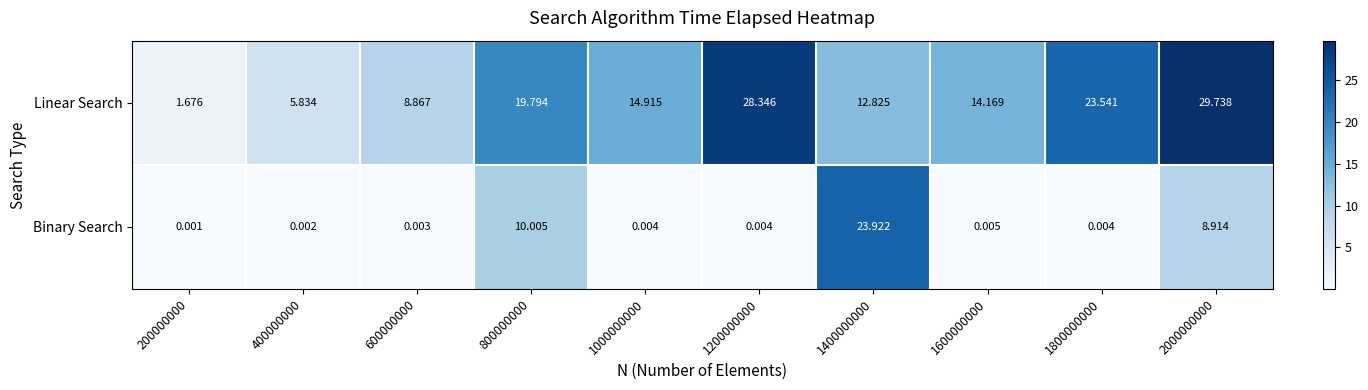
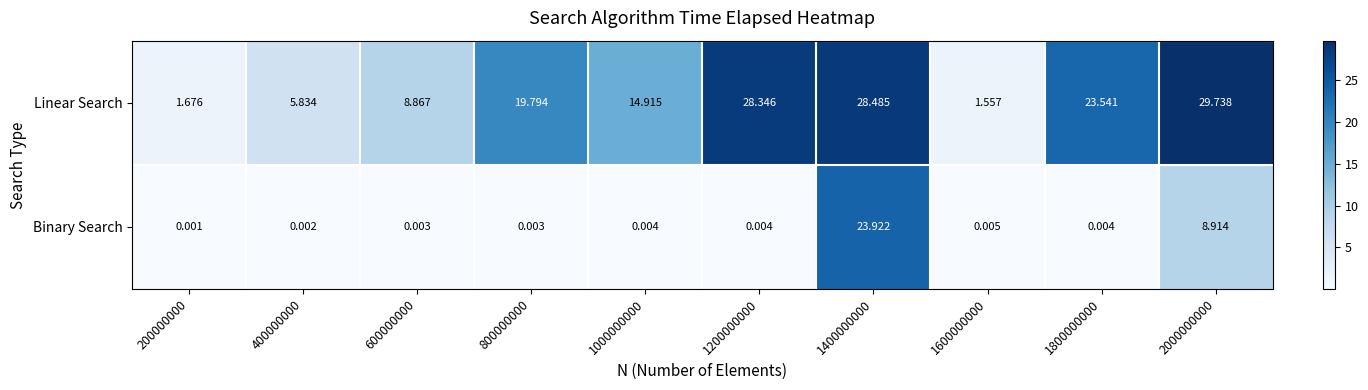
Linear Search, 1400000000: 12.825 -> 28.485
Linear Search, 1600000000: 14.169 -> 1.557
Binary Search, 800000000: 10.005 -> 0.003
